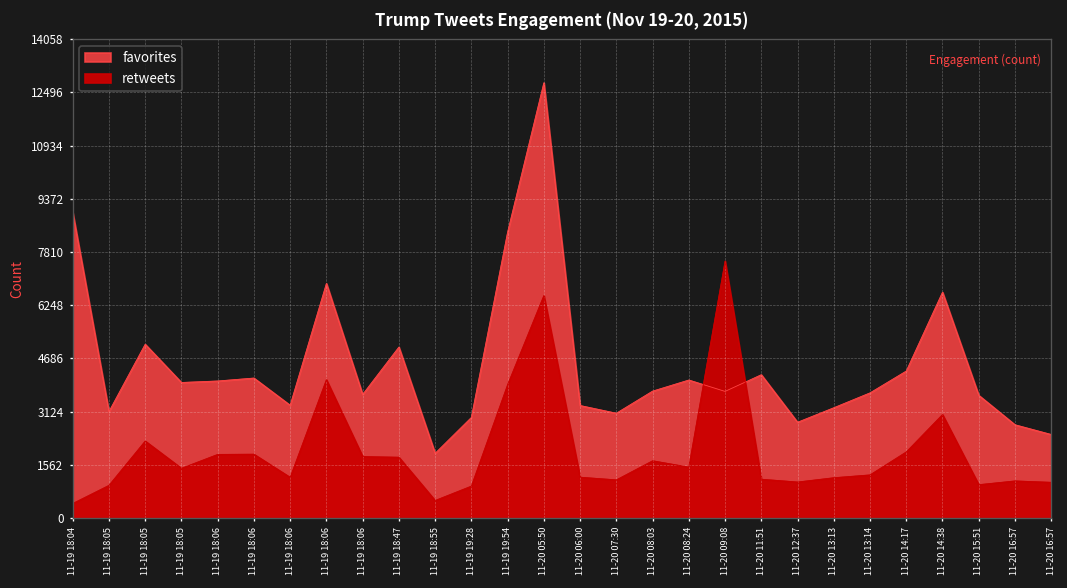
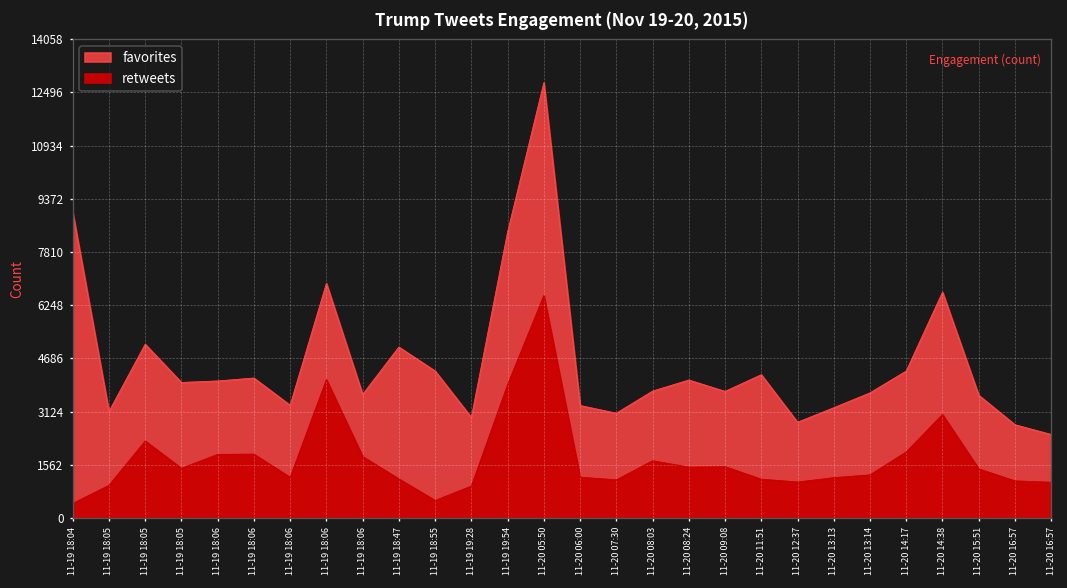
retweets, 11-19 18:47: 1800 -> 1100
favorites, 11-19 18:55: 1900 -> 4300
retweets, 11-20 09:08: 7500 -> 1500
retweets, 11-20 15:51: 1000 -> 1400
